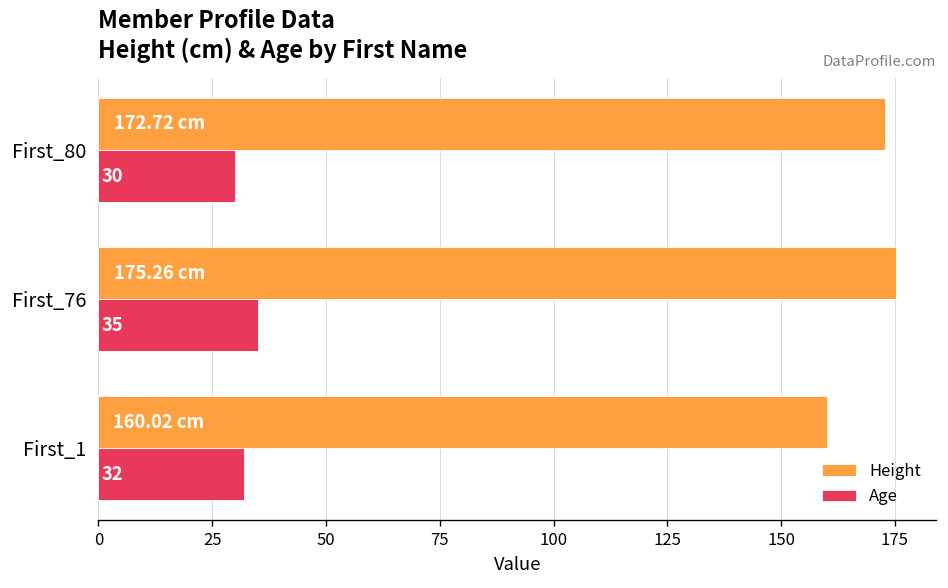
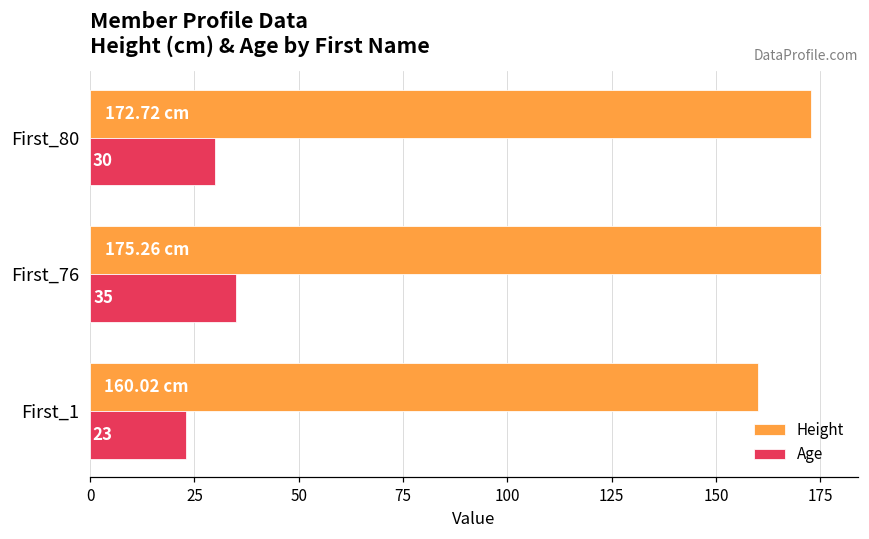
Age, First_1: 32 -> 23
